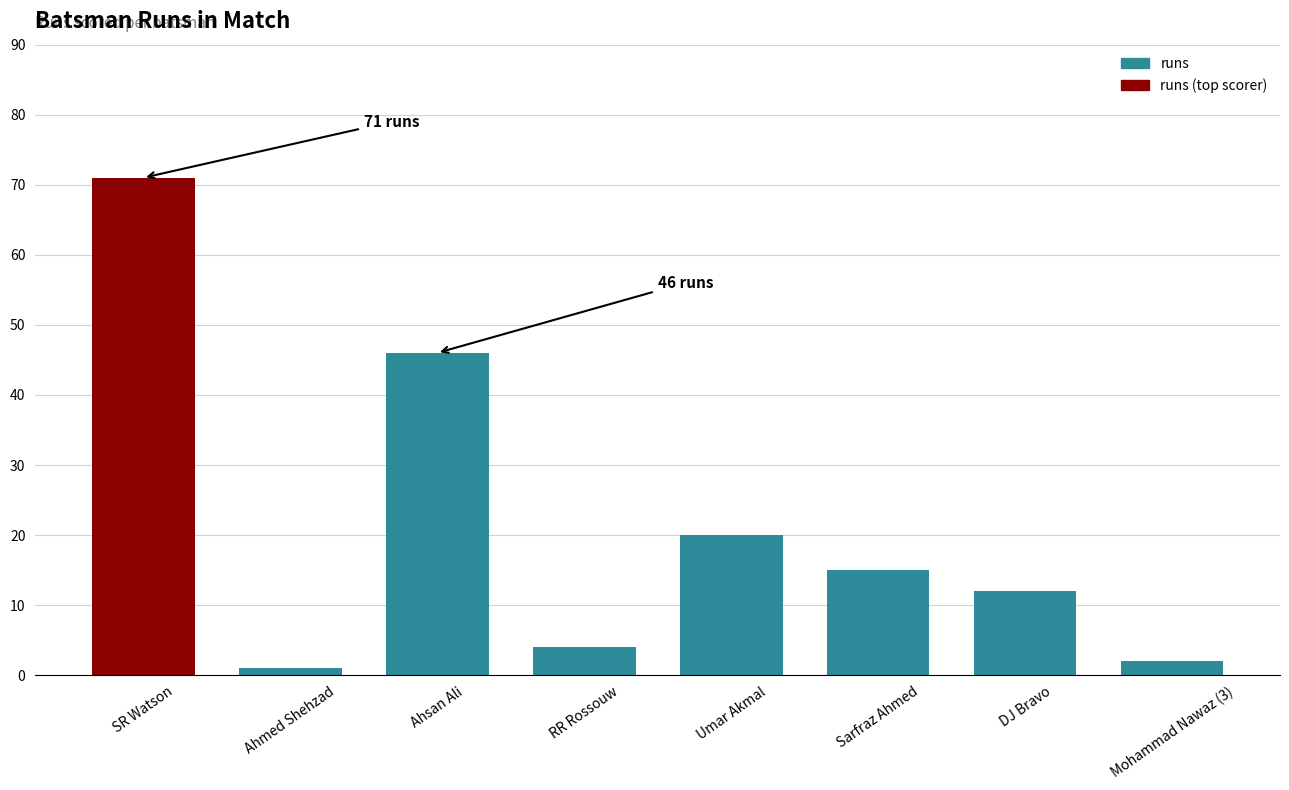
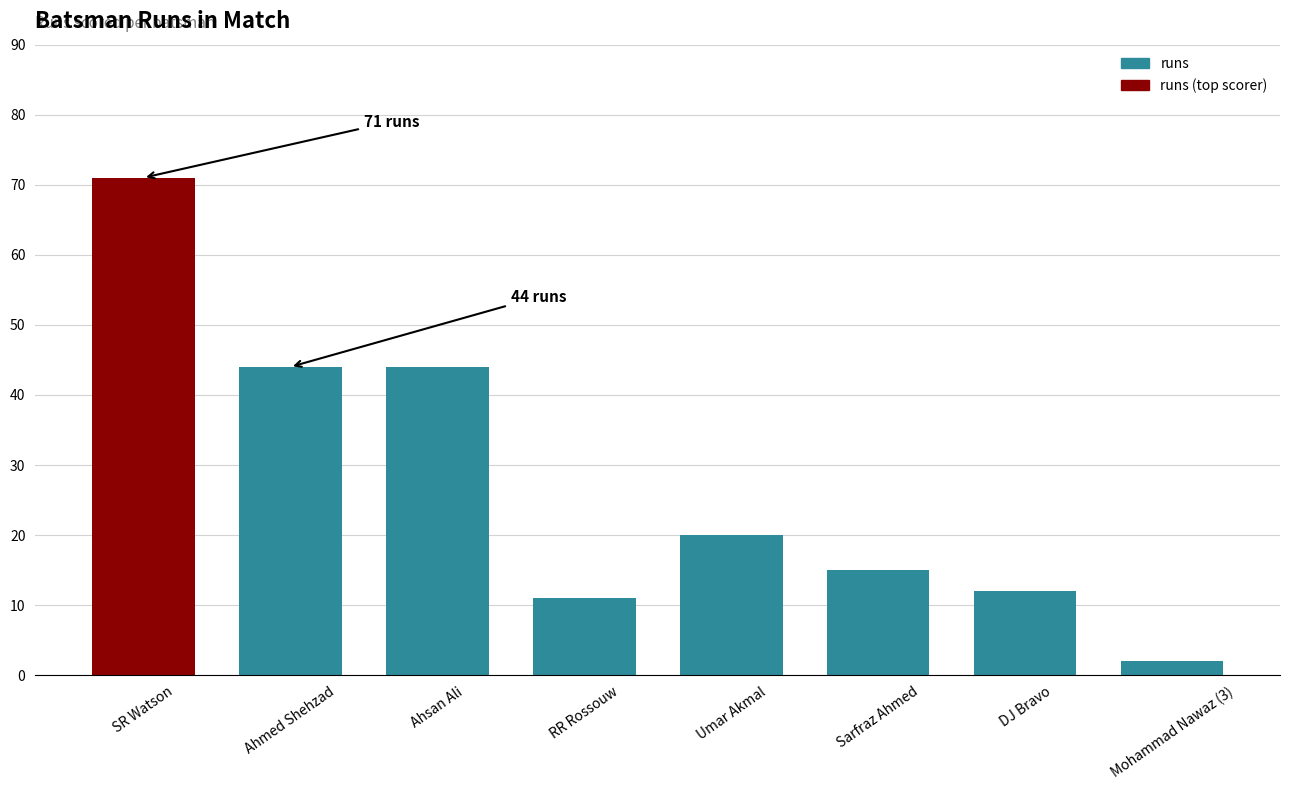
Ahmed Shehzad: 1 -> 44
Ahsan Ali: 46 -> 44
RR Rossouw: 4 -> 11
